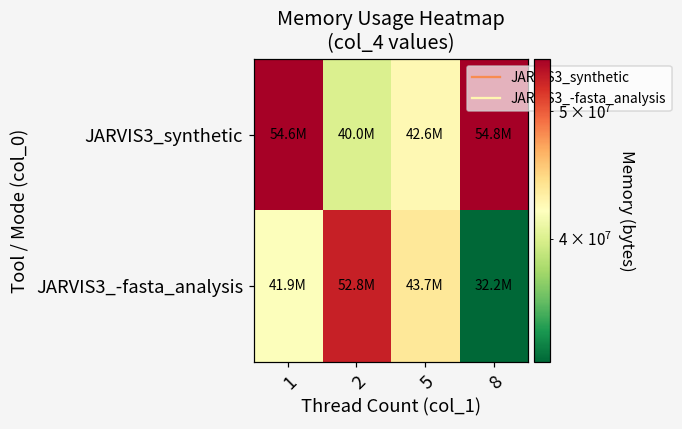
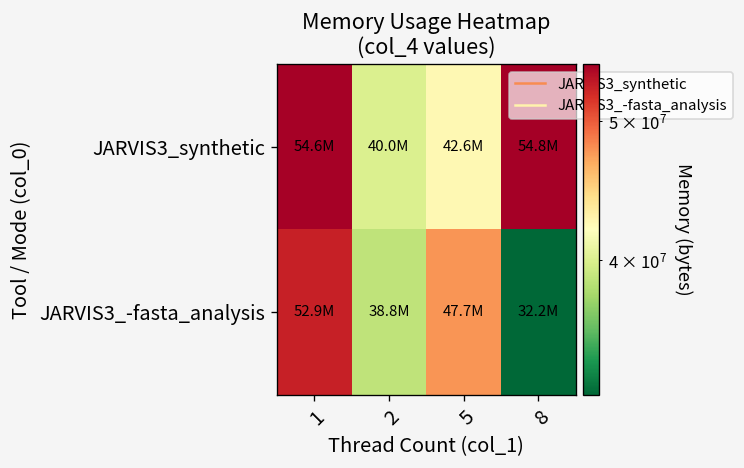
JARVIS3_-fasta_analysis, 1: 41.9M -> 52.9M
JARVIS3_-fasta_analysis, 2: 52.8M -> 38.8M
JARVIS3_-fasta_analysis, 5: 43.7M -> 47.7M
